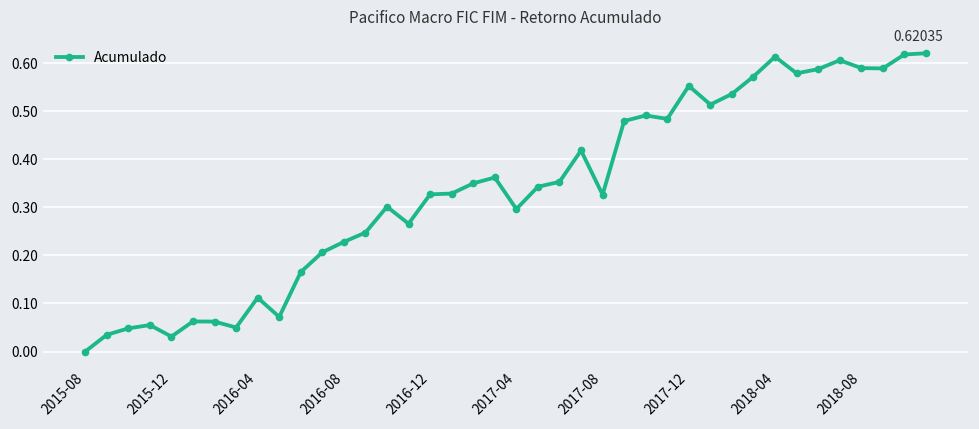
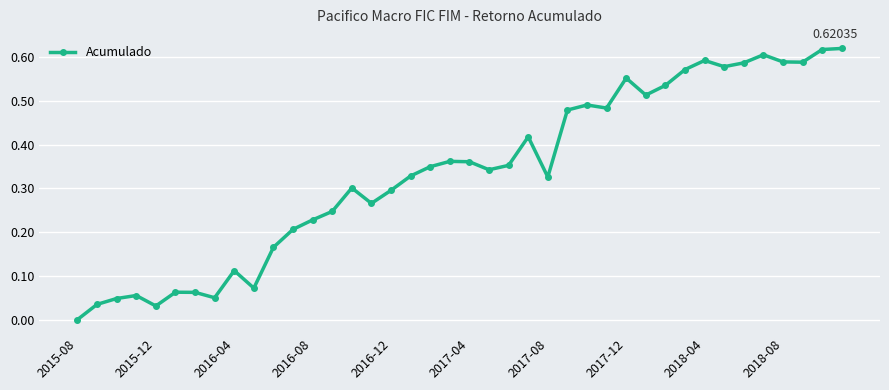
2016-12: 0.33 -> 0.30
2017-04: 0.30 -> 0.36
2018-04: 0.61 -> 0.59
